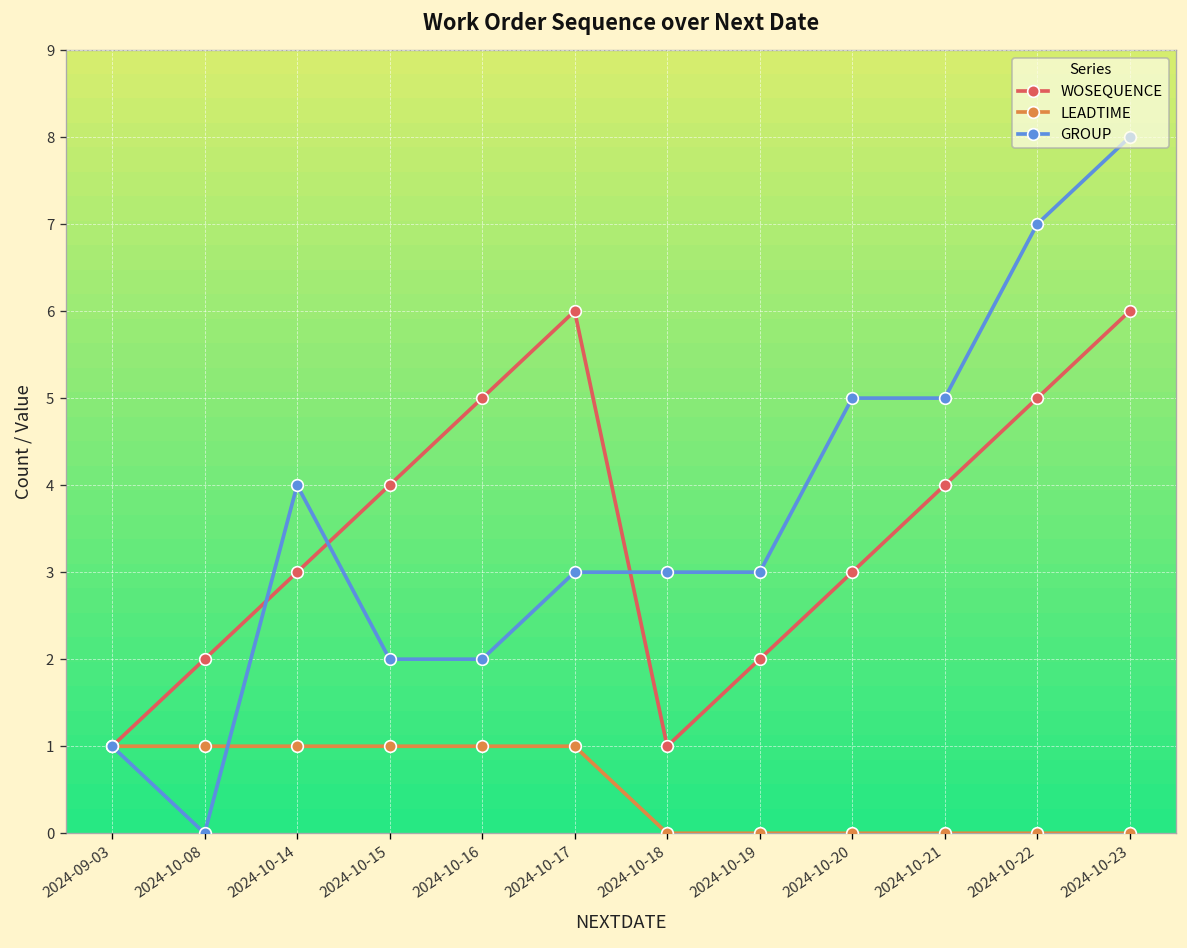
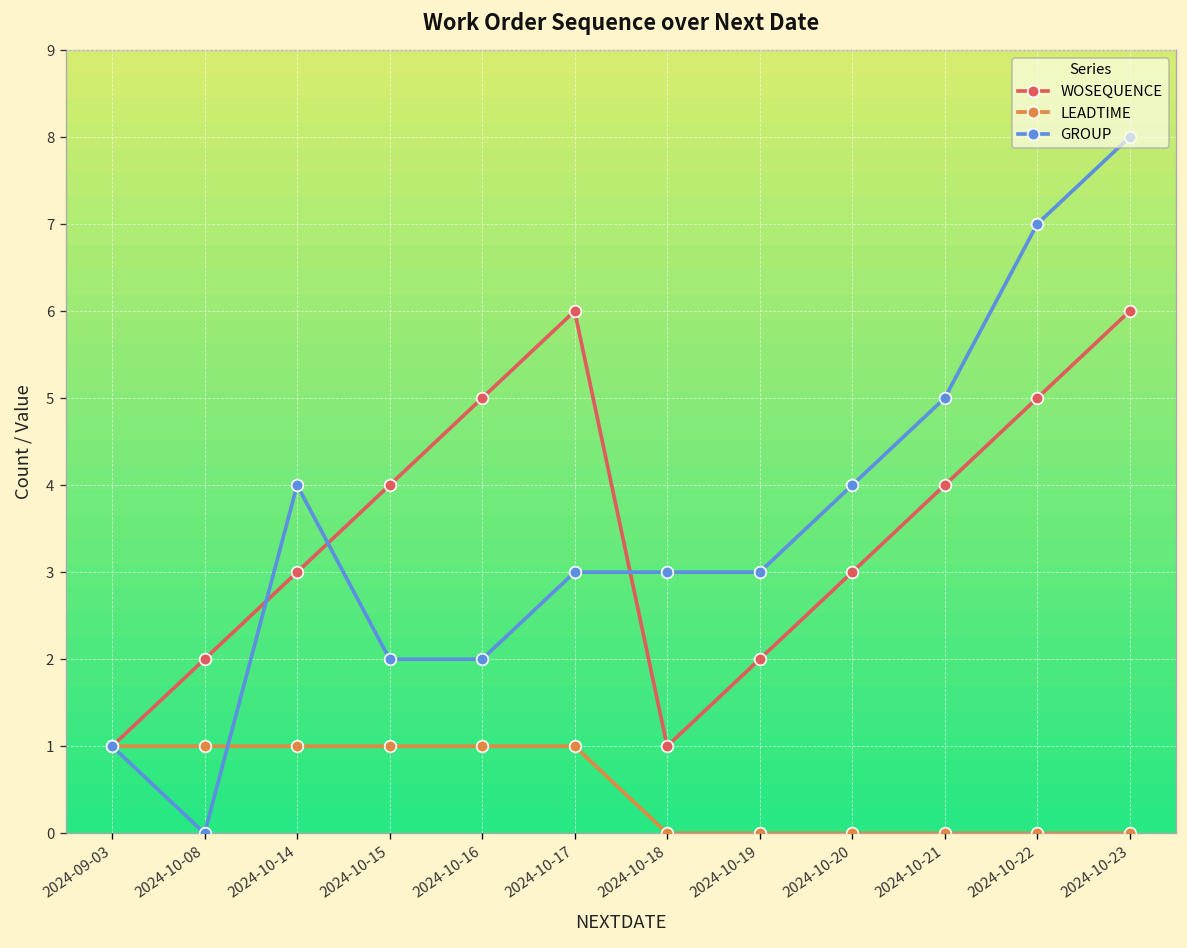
GROUP, 2024-10-20: 5 -> 4
